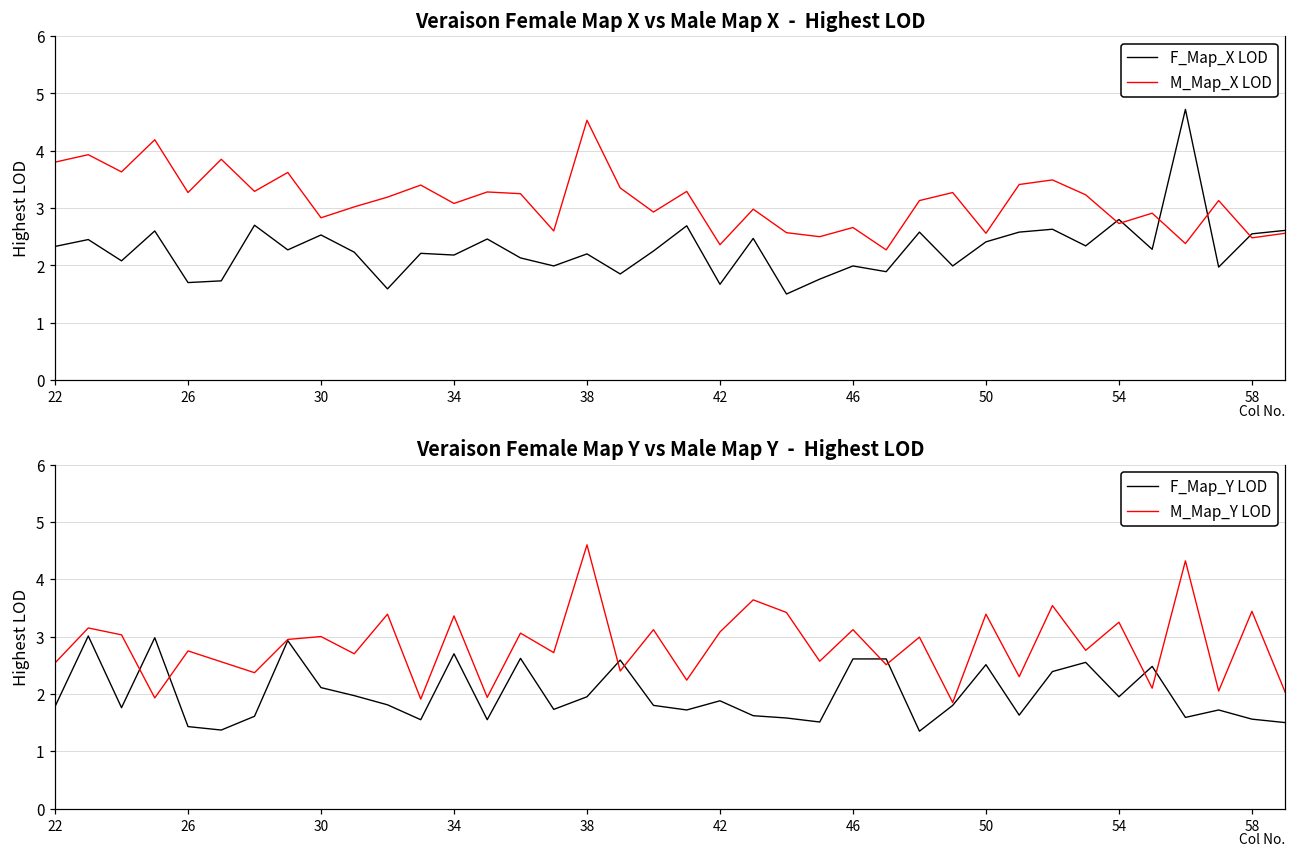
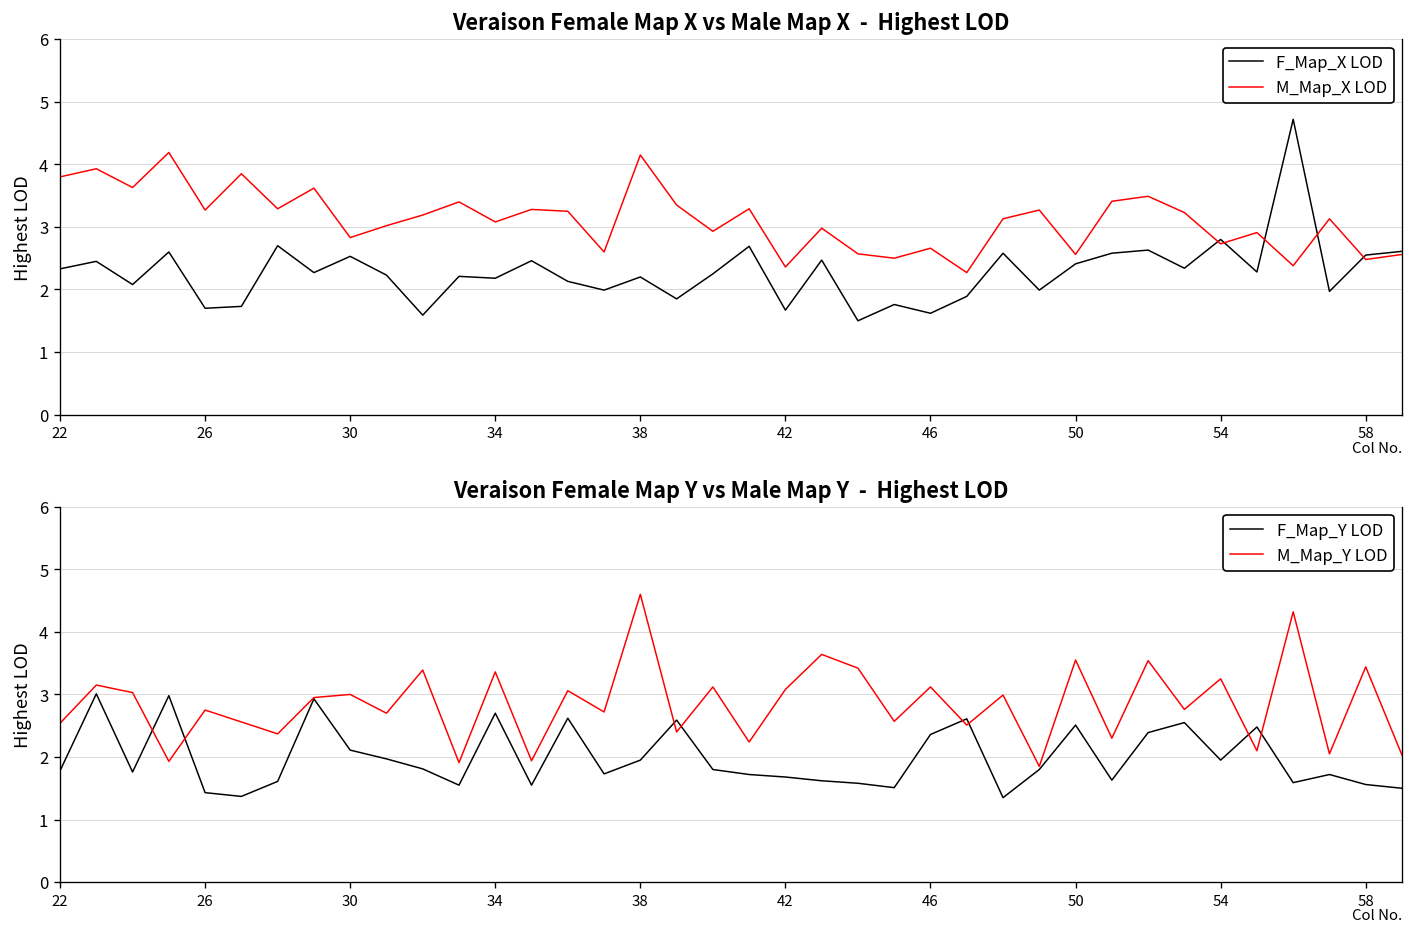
Veraison Female Map X vs Male Map X - Highest LOD, M_Map_X LOD, 38: 4.5 -> 4.2
Veraison Female Map X vs Male Map X - Highest LOD, F_Map_X LOD, 46: 2.0 -> 1.6
Veraison Female Map Y vs Male Map Y - Highest LOD, F_Map_Y LOD, 42: 1.9 -> 1.7
Veraison Female Map Y vs Male Map Y - Highest LOD, F_Map_Y LOD, 46: 2.6 -> 2.4
Veraison Female Map Y vs Male Map Y - Highest LOD, M_Map_Y LOD, 50: 3.4 -> 3.6
